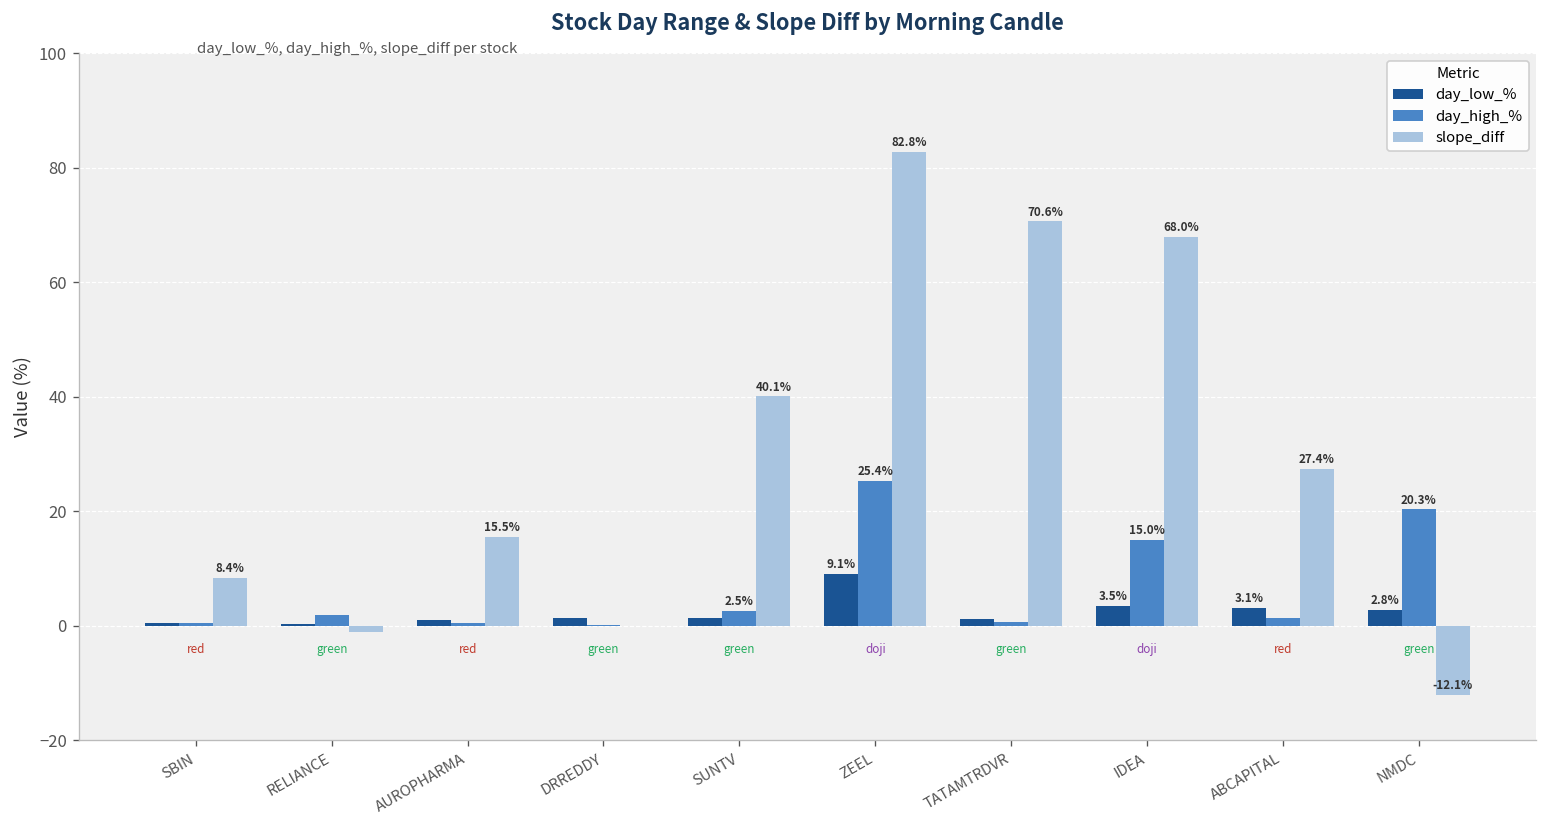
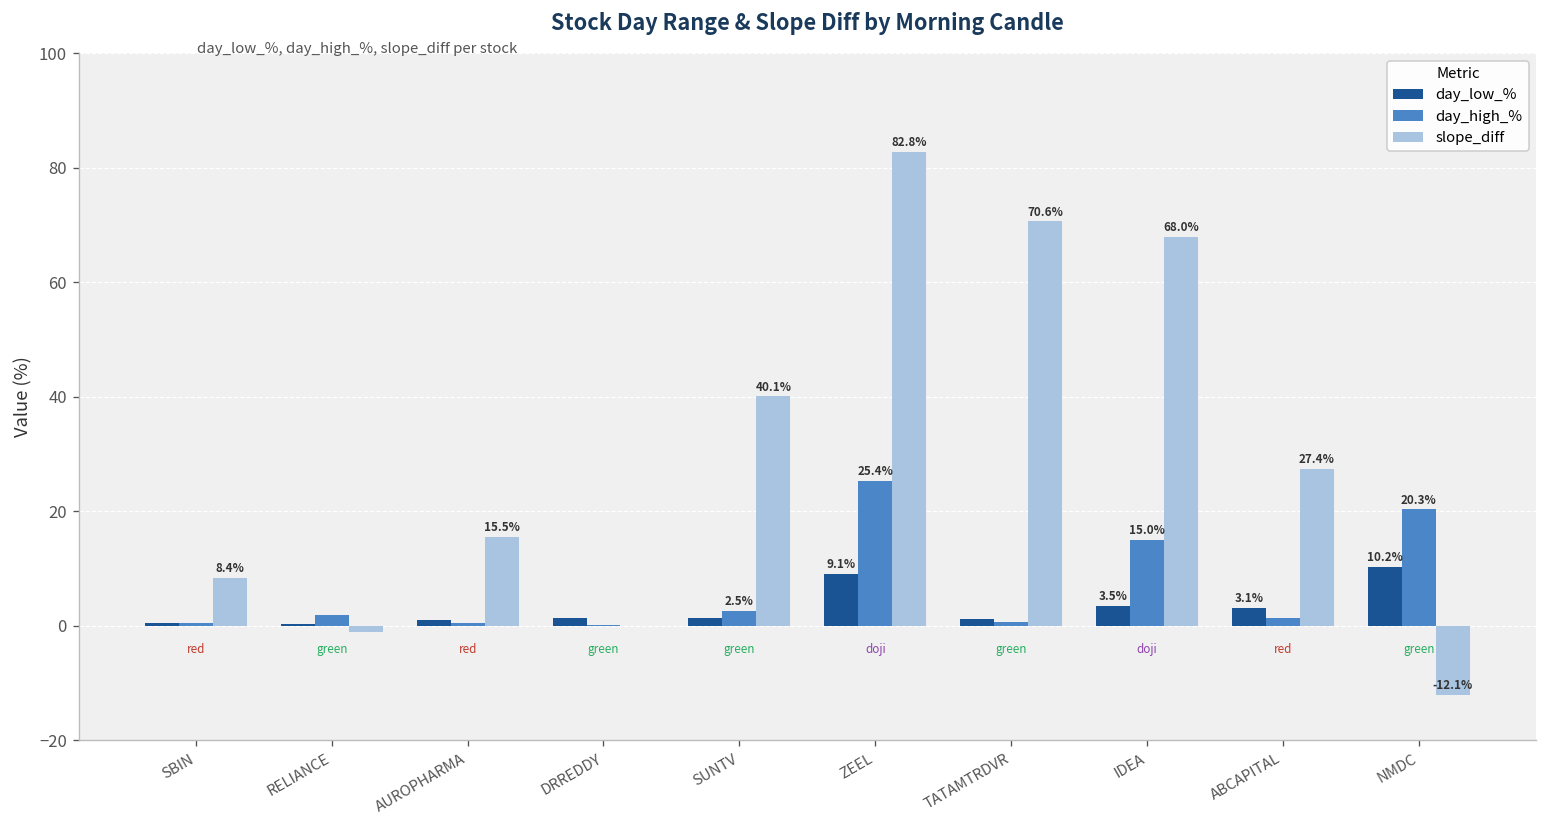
day_low_%, NMDC: 2.8% -> 10.2%
